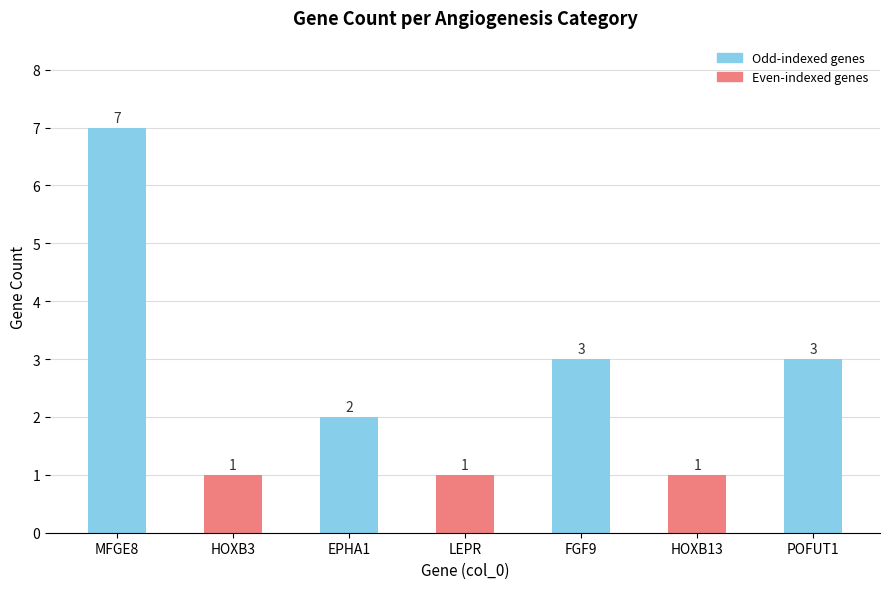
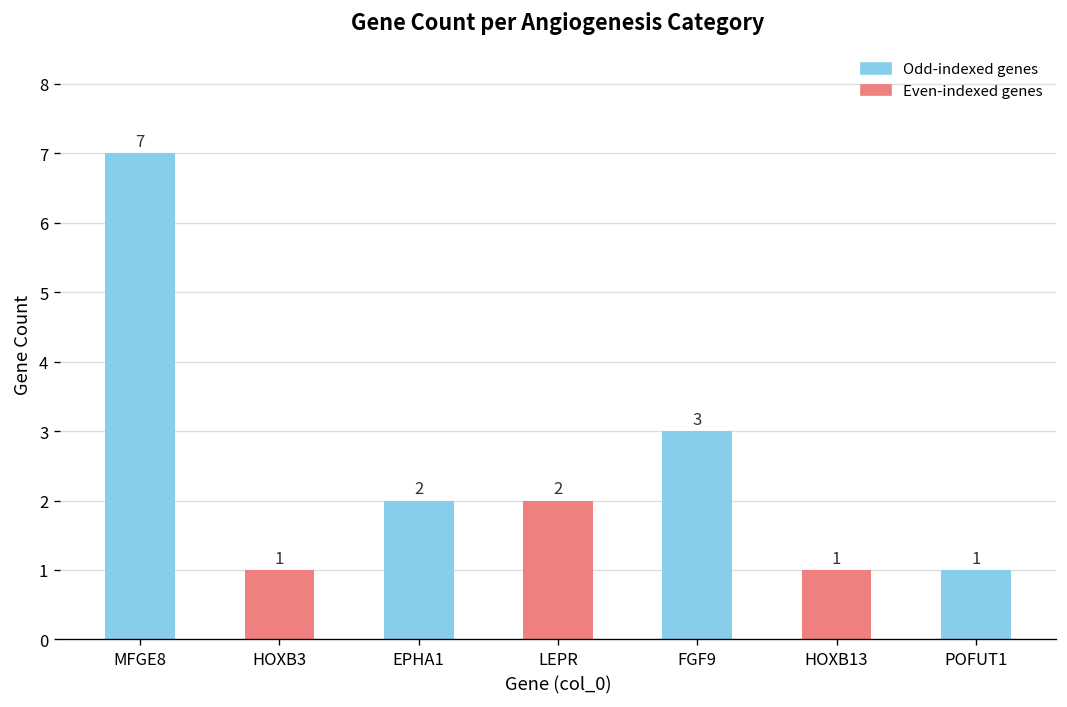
LEPR: 1 -> 2
POFUT1: 3 -> 1
